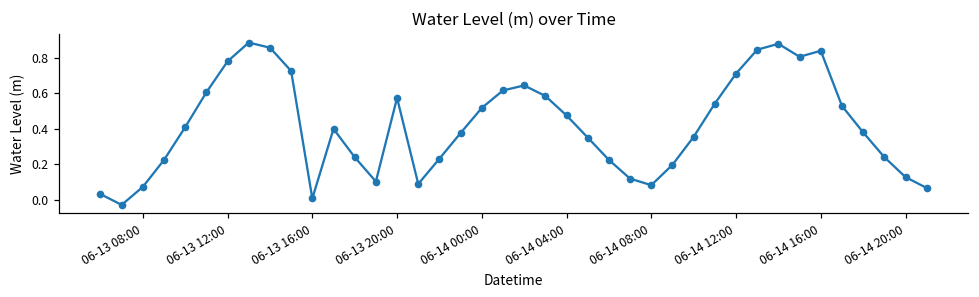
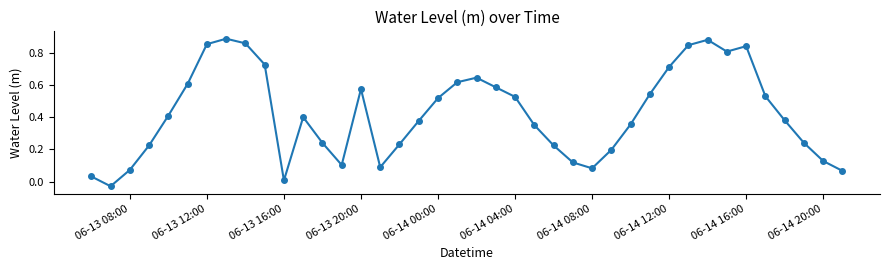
06-13 12:00: 0.78 -> 0.85
06-14 04:00: 0.48 -> 0.53
